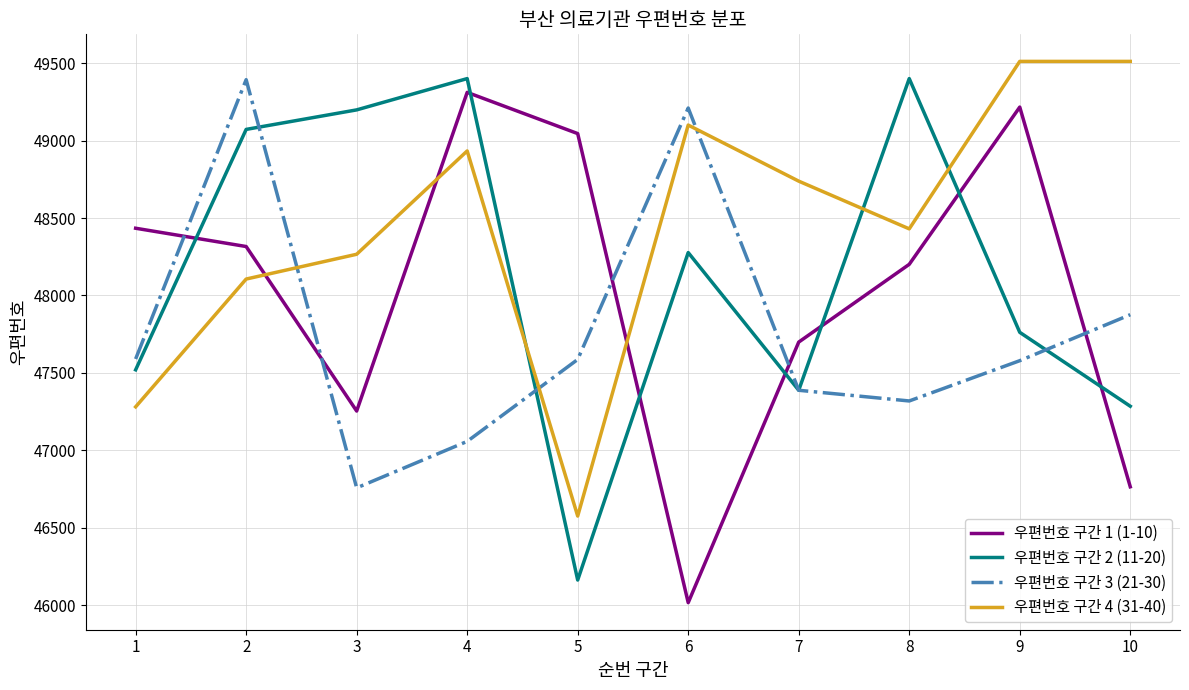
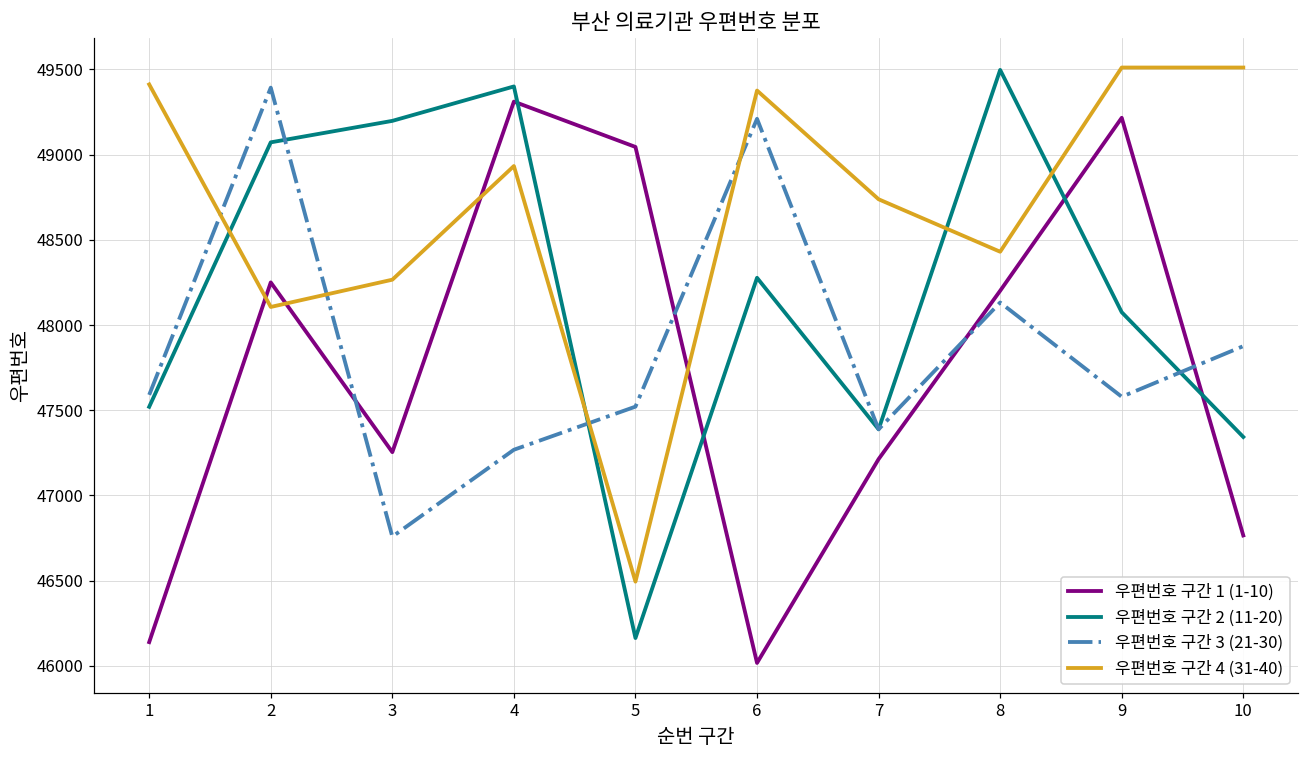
우편번호 구간 1 (1-10), 1: 48430 -> 46140
우편번호 구간 4 (31-40), 1: 47280 -> 49410
우편번호 구간 1 (1-10), 2: 48320 -> 48250
우편번호 구간 3 (21-30), 4: 47060 -> 47270
우편번호 구간 3 (21-30), 5: 47590 -> 47520
우편번호 구간 4 (31-40), 5: 46580 -> 46490
우편번호 구간 4 (31-40), 6: 49100 -> 49380
우편번호 구간 1 (1-10), 7: 47700 -> 47210
우편번호 구간 2 (11-20), 8: 49400 -> 49500
우편번호 구간 3 (21-30), 8: 47320 -> 48130
우편번호 구간 2 (11-20), 9: 47760 -> 48080
우편번호 구간 2 (11-20), 10: 47290 -> 47340
